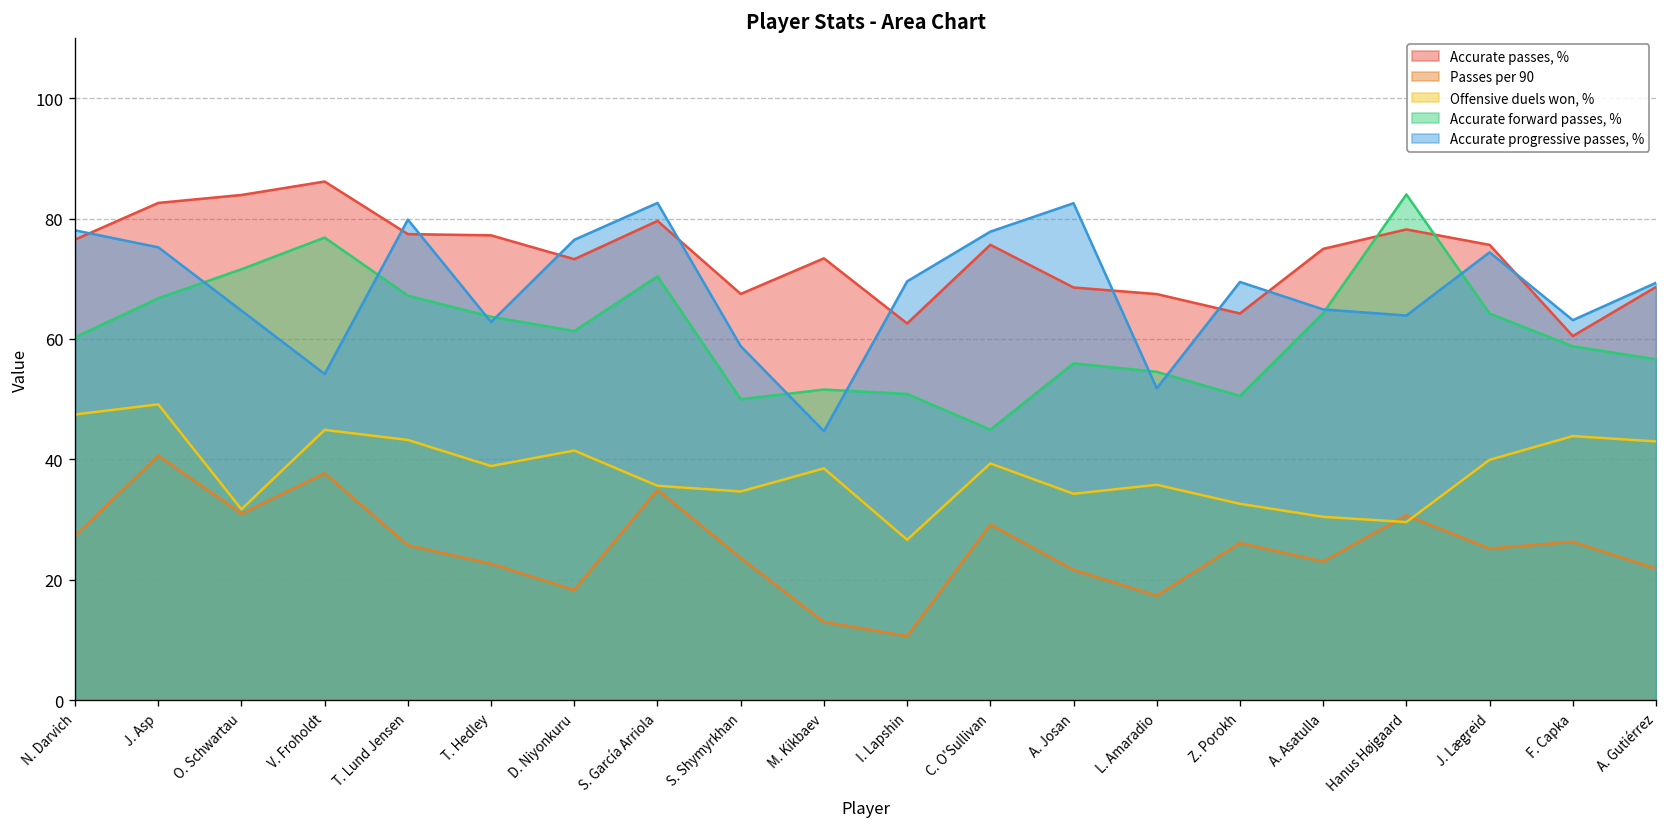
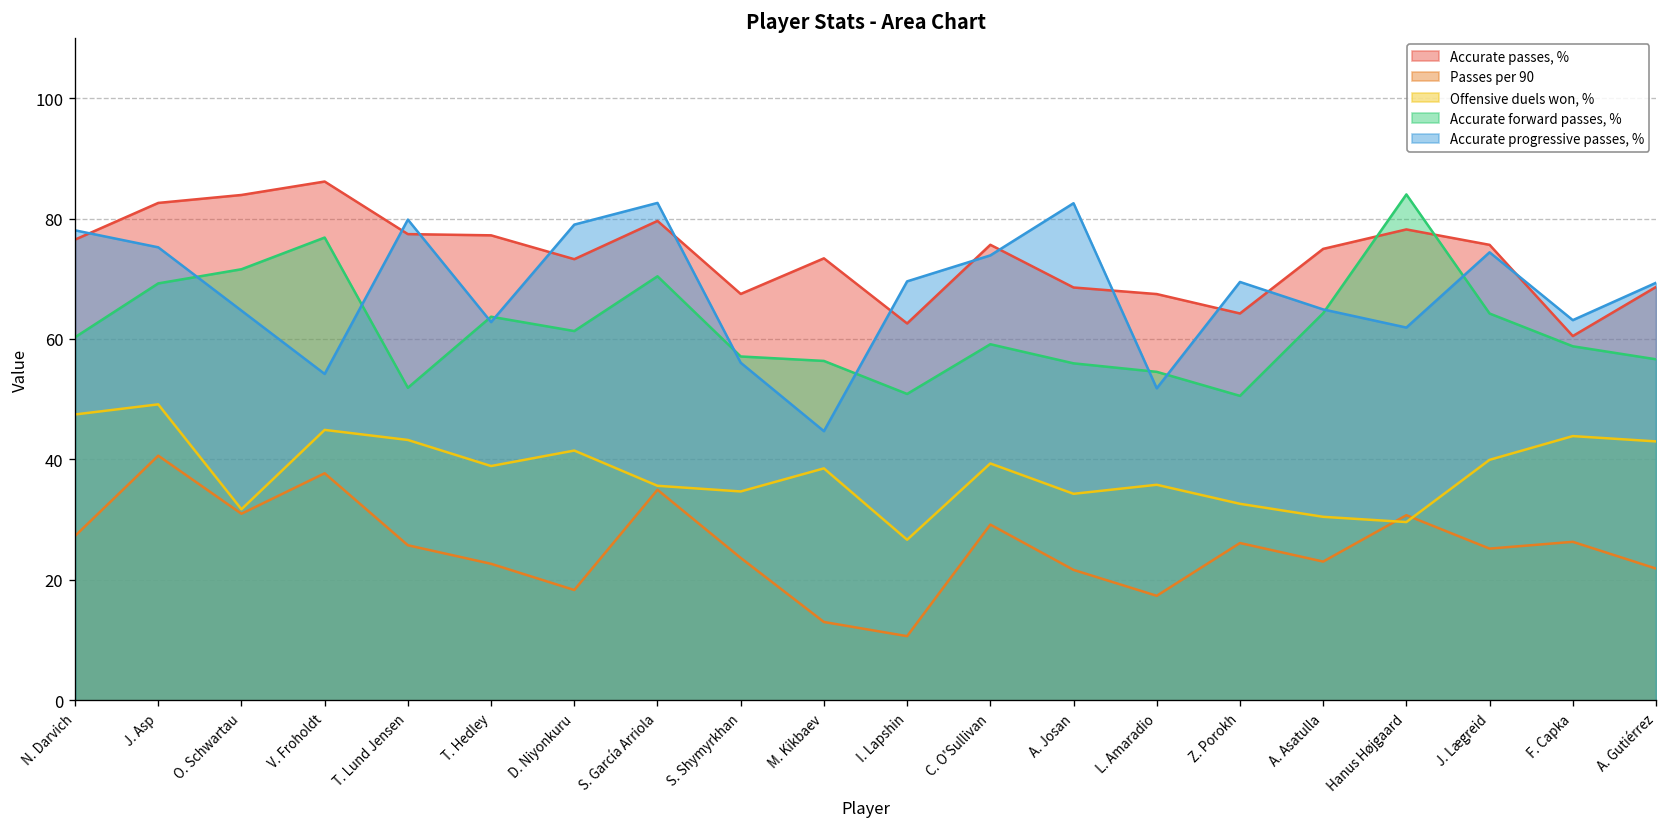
Accurate forward passes, %, J. Asp: 67 -> 69
Accurate forward passes, %, T. Lund Jensen: 67 -> 52
Accurate progressive passes, %, D. Niyonkuru: 76 -> 79
Accurate forward passes, %, S. Shymyrkhan: 50 -> 57
Accurate progressive passes, %, S. Shymyrkhan: 59 -> 56
Accurate forward passes, %, M. Kikbaev: 52 -> 56
Accurate forward passes, %, C. O'Sullivan: 45 -> 59
Accurate progressive passes, %, C. O'Sullivan: 78 -> 74
Accurate progressive passes, %, Hanus Højgaard: 64 -> 62
